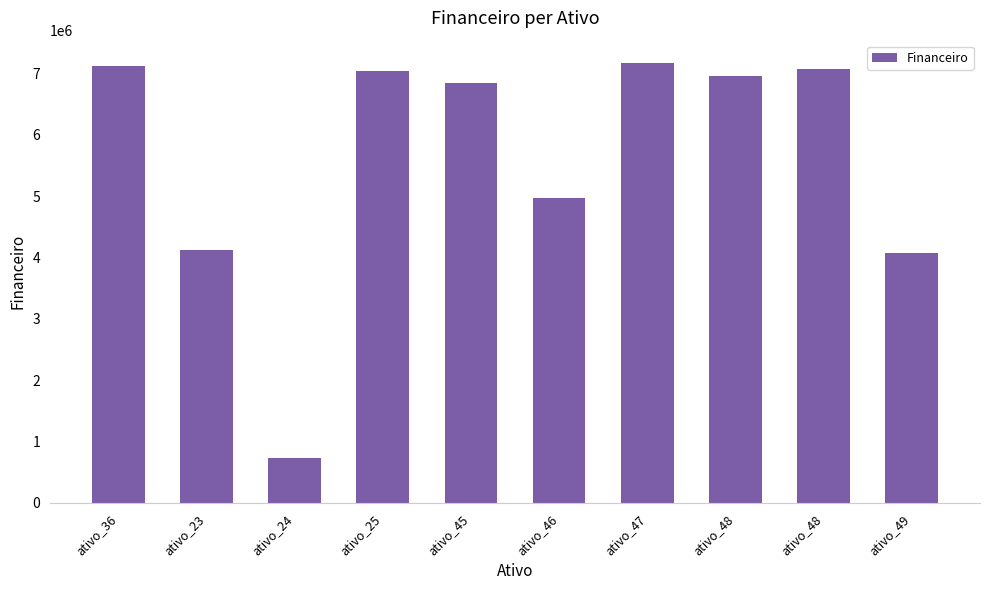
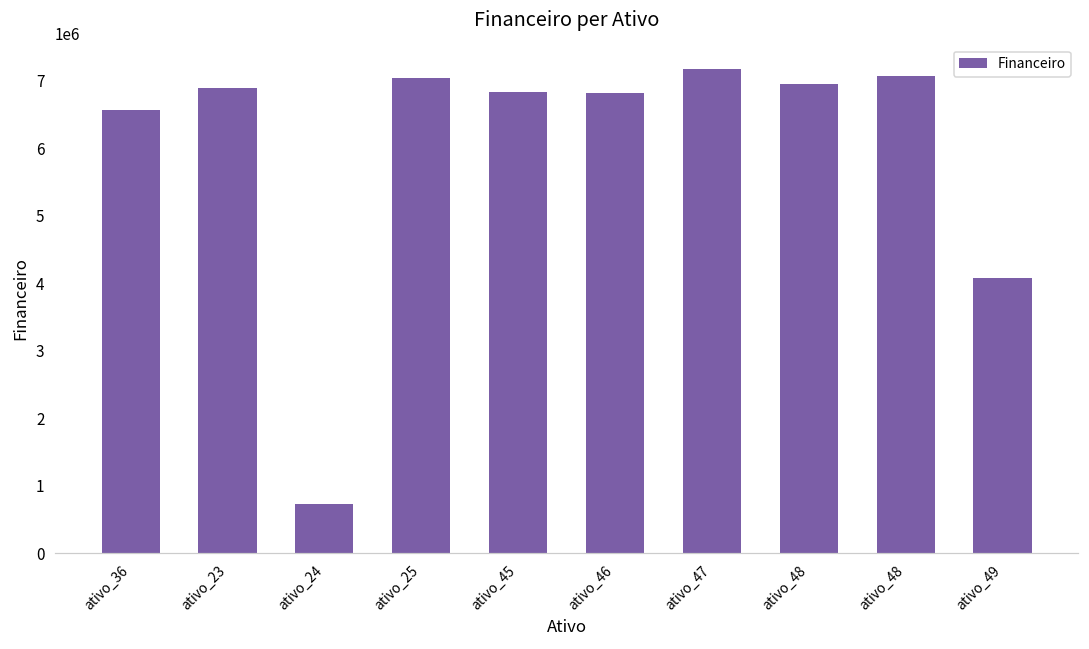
ativo_36: 7100000 -> 6600000
ativo_23: 4100000 -> 6900000
ativo_46: 5000000 -> 6800000
